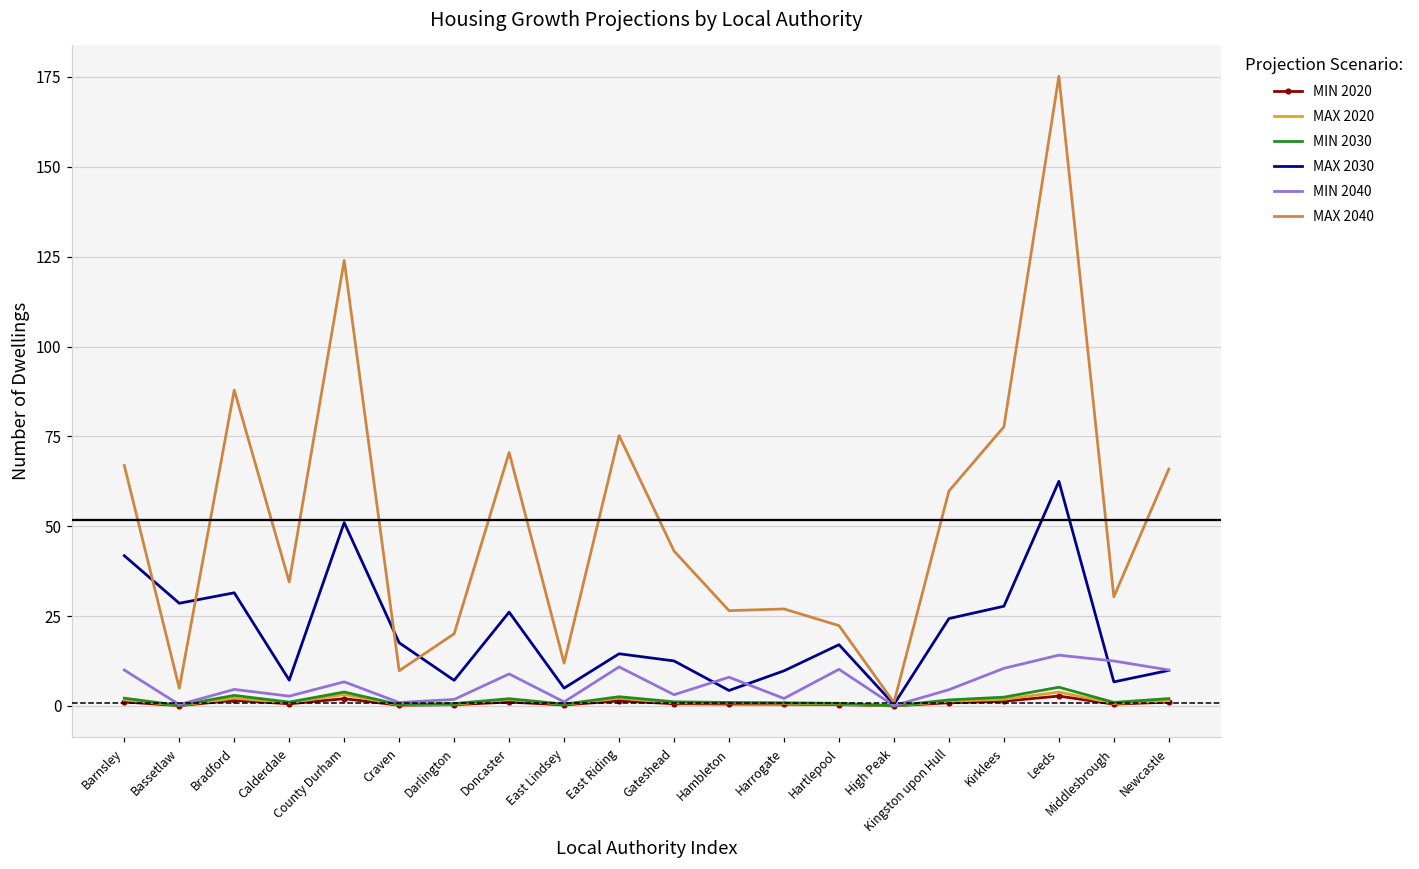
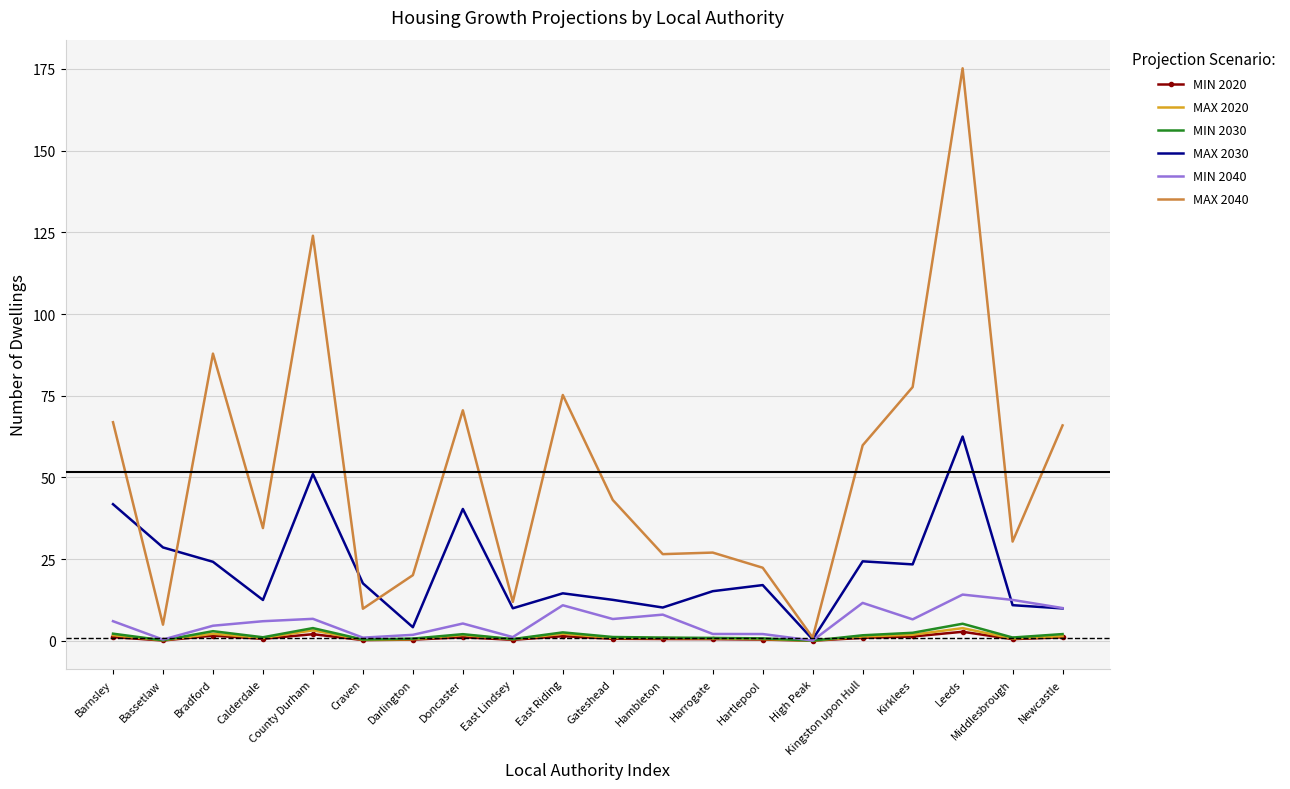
MIN 2040, Barnsley: 10 -> 6
MAX 2030, Bradford: 31 -> 24
MAX 2030, Calderdale: 7 -> 12
MIN 2040, Calderdale: 3 -> 6
MAX 2030, Darlington: 7 -> 4
MAX 2030, Doncaster: 26 -> 40
MIN 2040, Doncaster: 9 -> 5
MAX 2030, East Lindsey: 5 -> 10
MIN 2040, Gateshead: 3 -> 7
MAX 2030, Hambleton: 4 -> 10
MAX 2030, Harrogate: 10 -> 15
MIN 2040, Hartlepool: 10 -> 2
MIN 2040, Kingston upon Hull: 5 -> 12
MAX 2030, Kirklees: 28 -> 23
MIN 2040, Kirklees: 10 -> 7
MAX 2030, Middlesbrough: 7 -> 11
